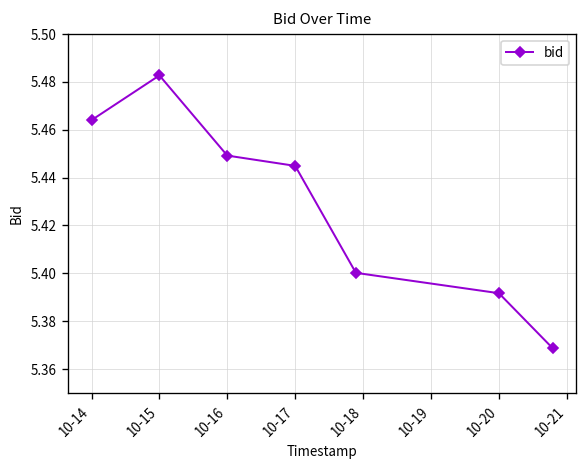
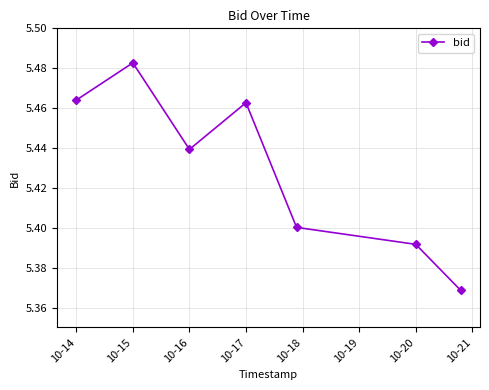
10-16: 5.449 -> 5.439
10-17: 5.445 -> 5.463
